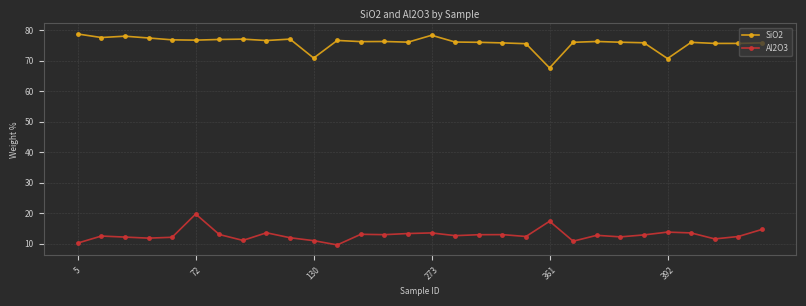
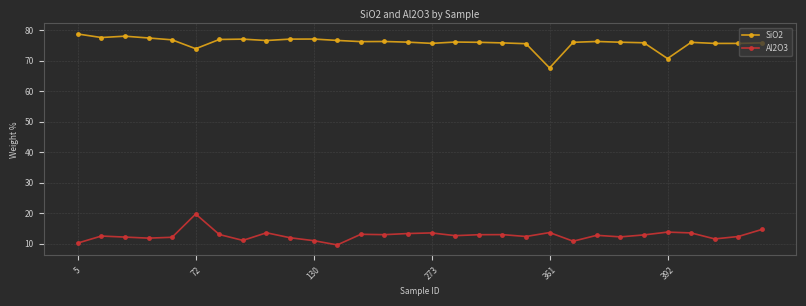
SiO2, 72: 77 -> 74
SiO2, 130: 71 -> 77
SiO2, 273: 78 -> 76
Al2O3, 361: 17 -> 14
